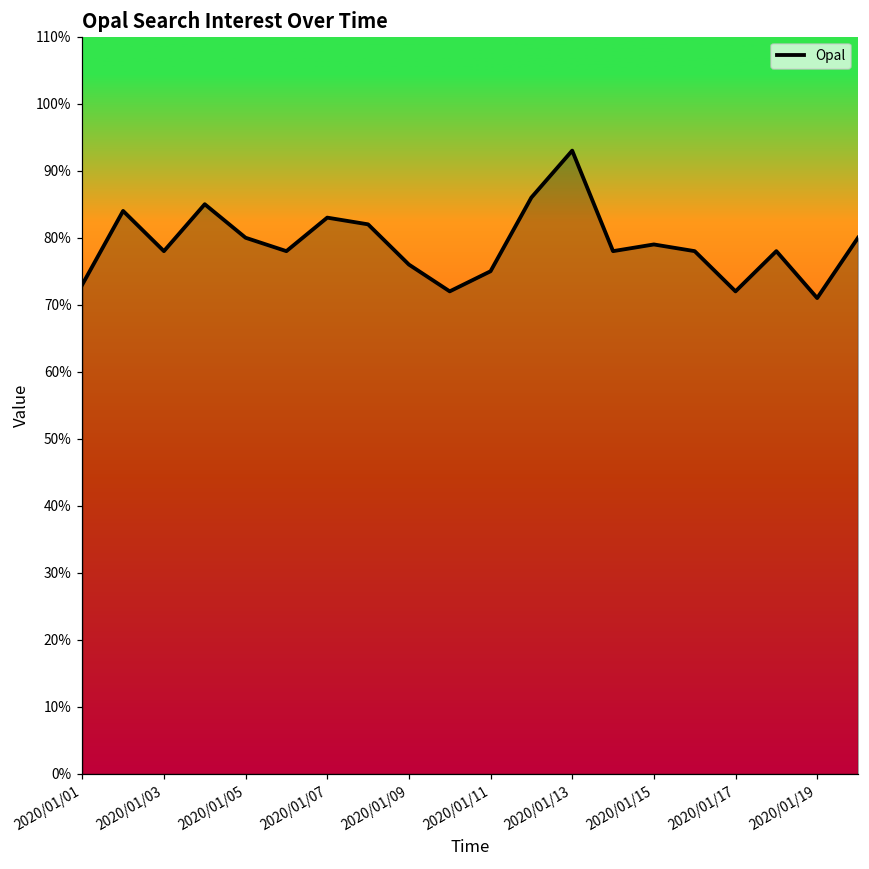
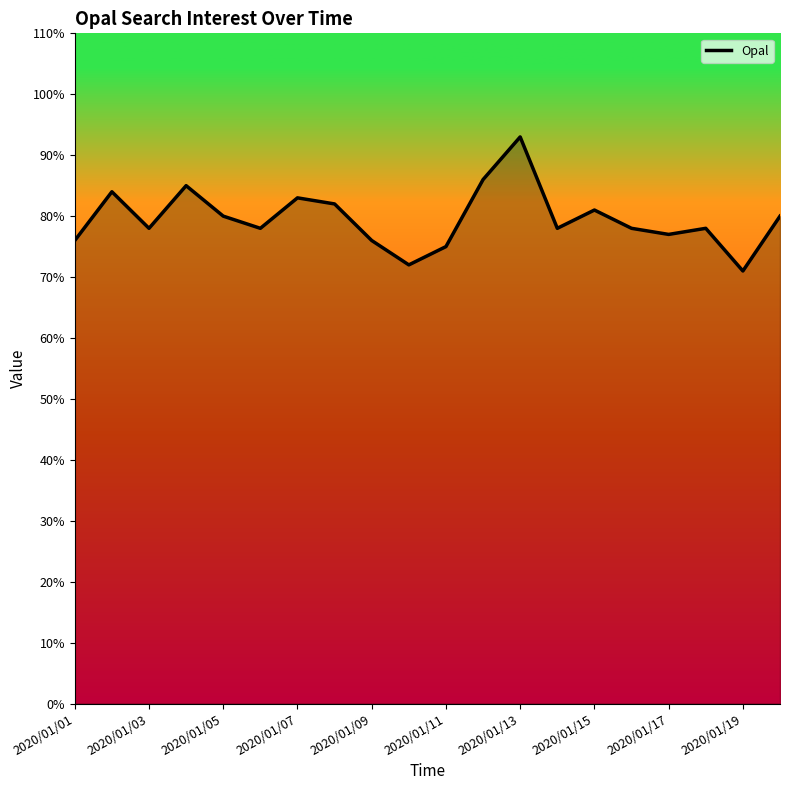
2020/01/01: 73% -> 76%
2020/01/15: 79% -> 81%
2020/01/17: 72% -> 77%
